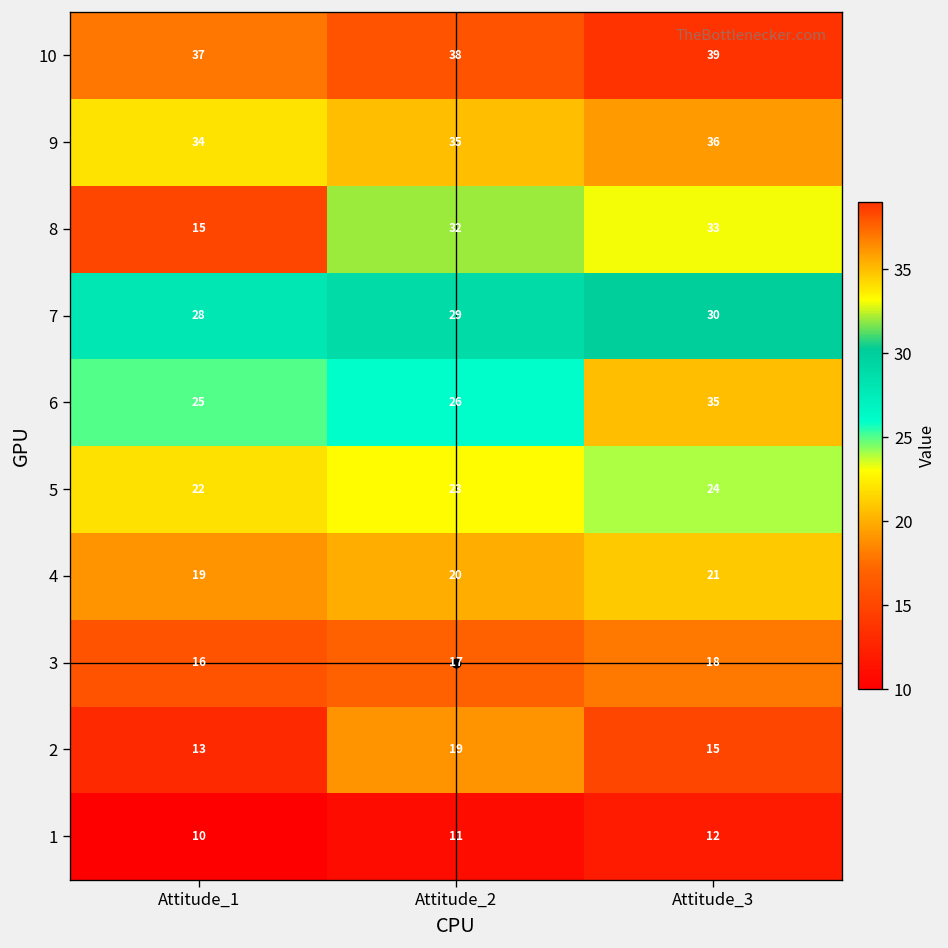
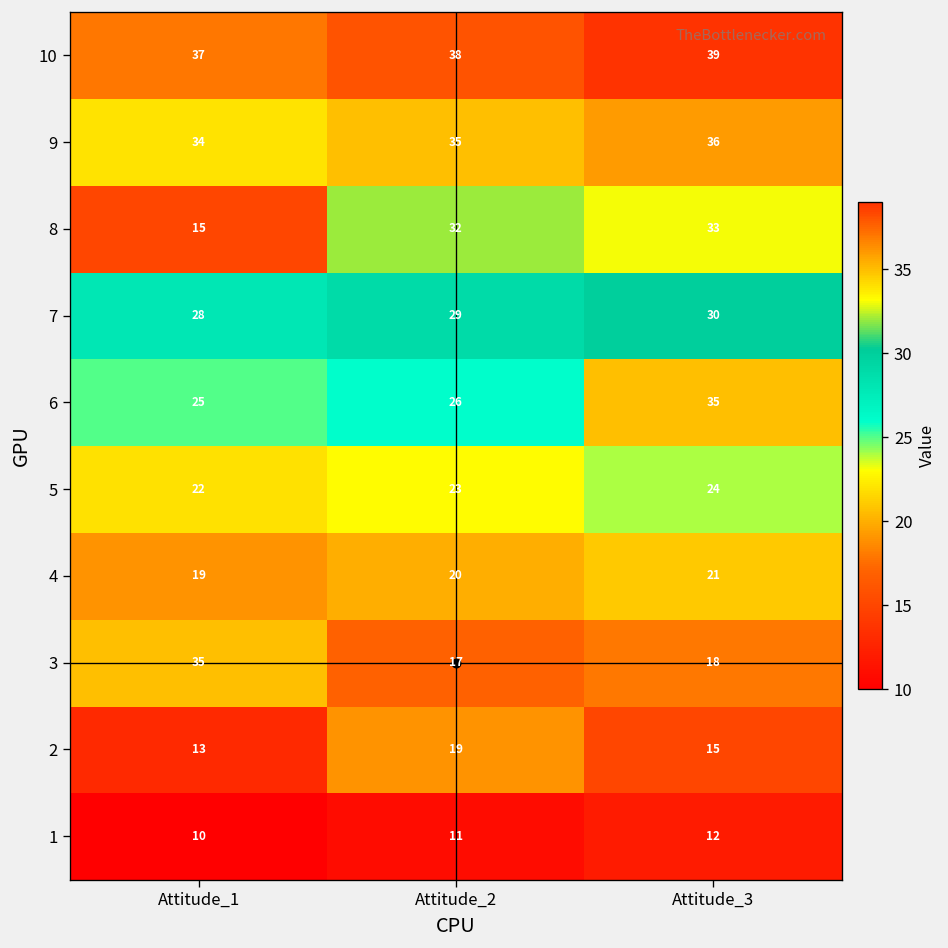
3, Attitude_1: 16 -> 35
